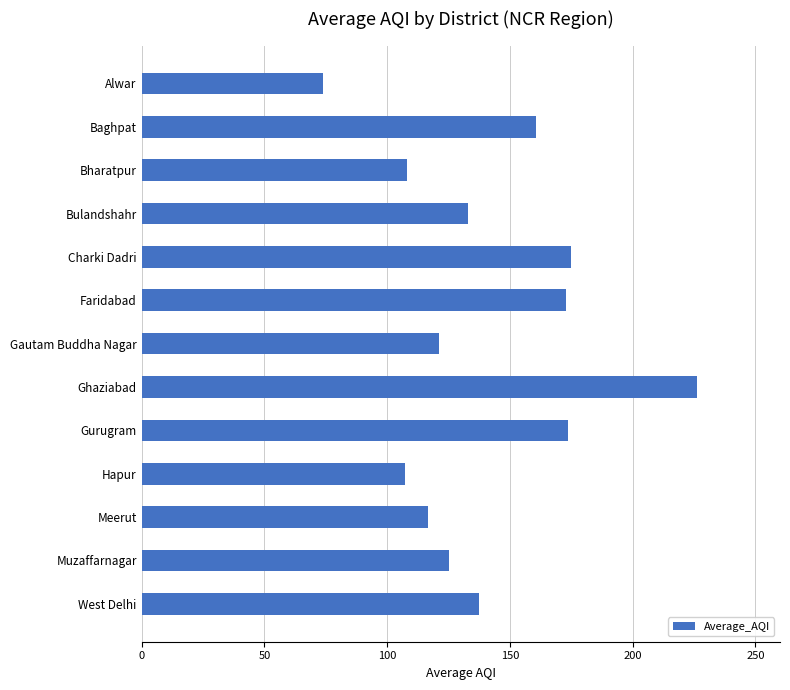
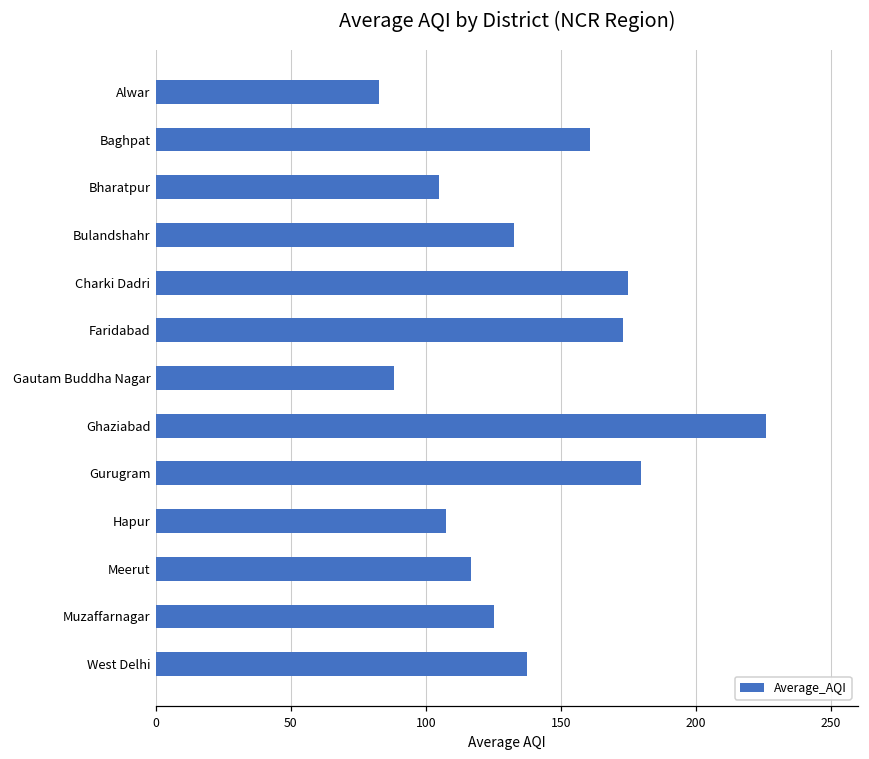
Alwar: 74 -> 83
Bharatpur: 108 -> 105
Gautam Buddha Nagar: 121 -> 88
Gurugram: 174 -> 180
